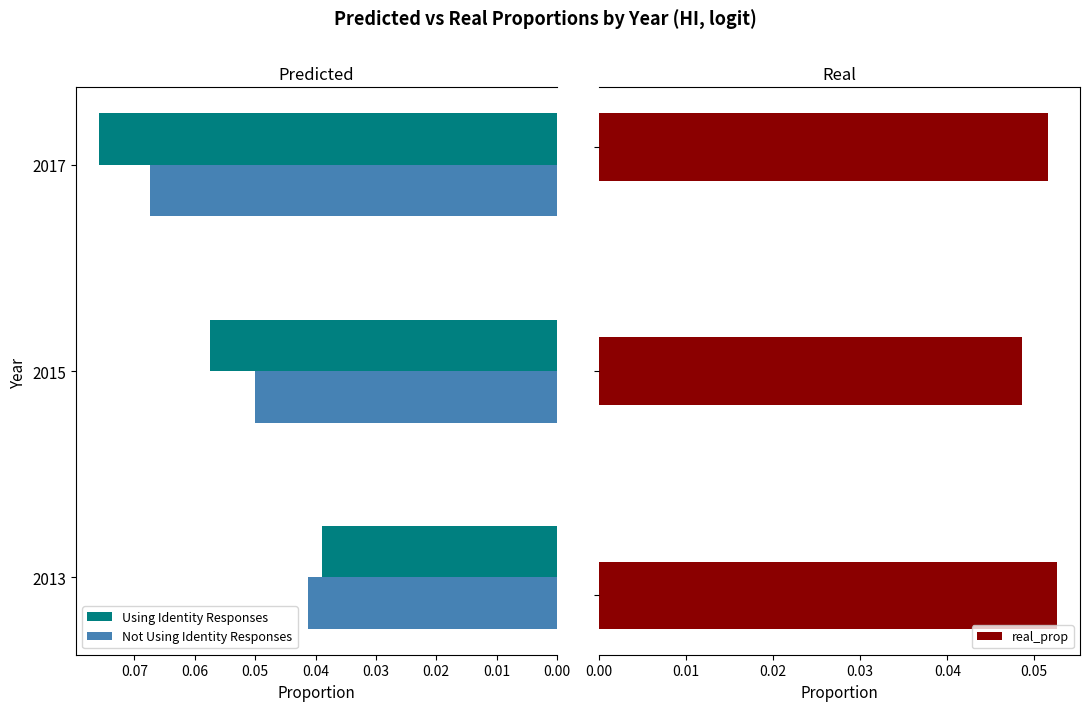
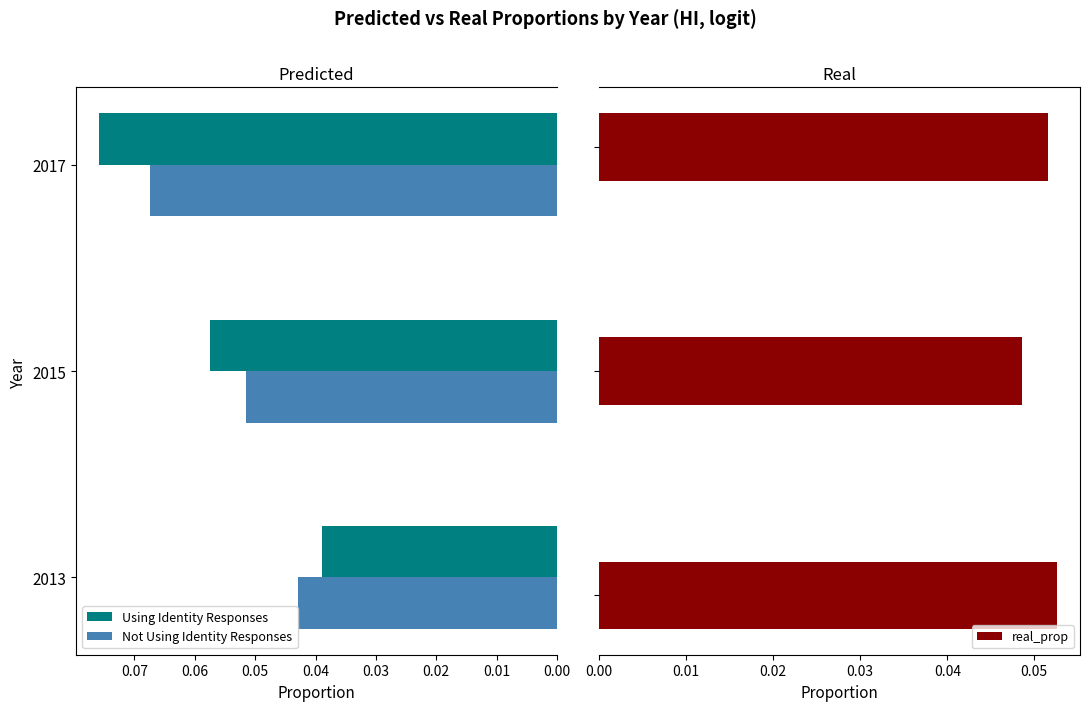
Predicted, Not Using Identity Responses, 2015: 0.050 -> 0.052
Predicted, Not Using Identity Responses, 2013: 0.041 -> 0.043
